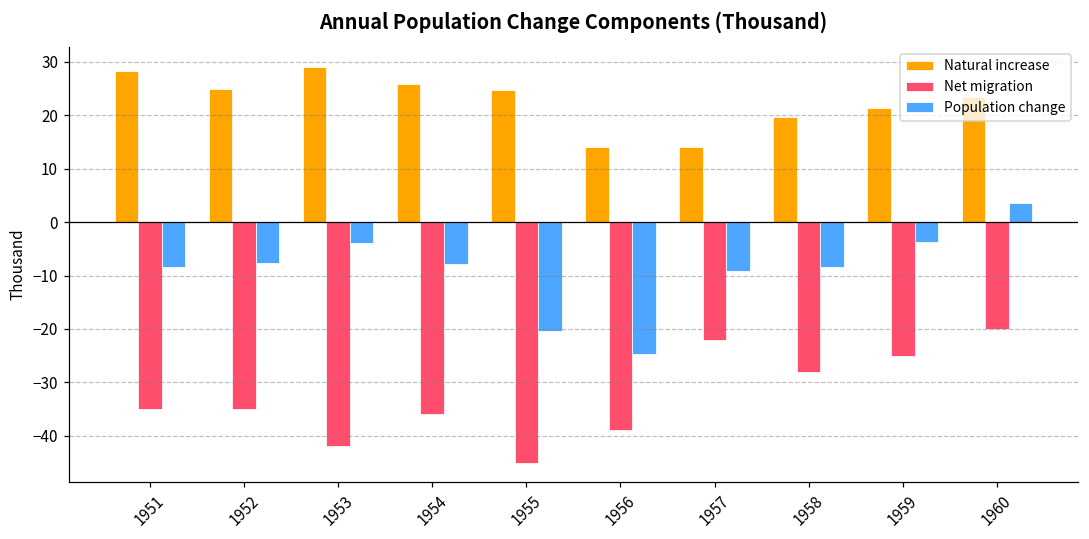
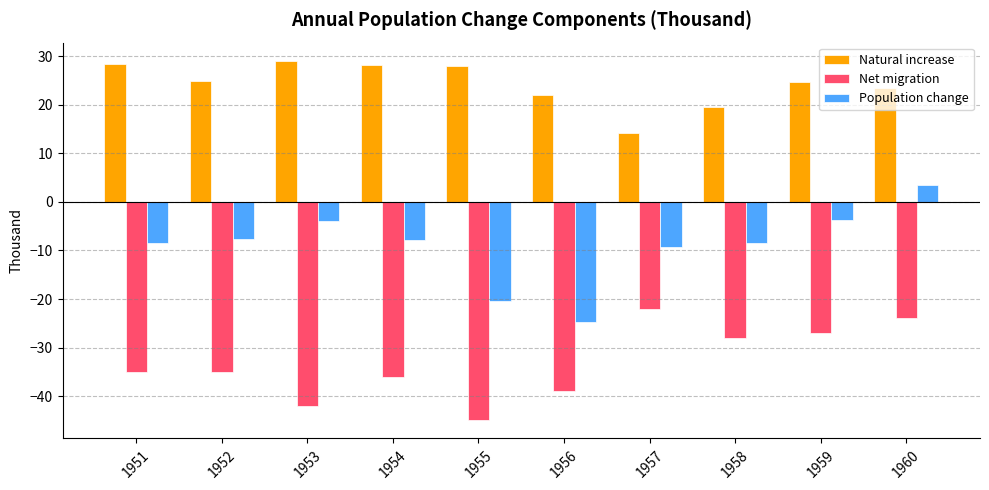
Natural increase, 1954: 26 -> 28
Natural increase, 1955: 25 -> 28
Natural increase, 1956: 14 -> 22
Natural increase, 1959: 21 -> 25
Net migration, 1959: -25 -> -27
Net migration, 1960: -20 -> -24
